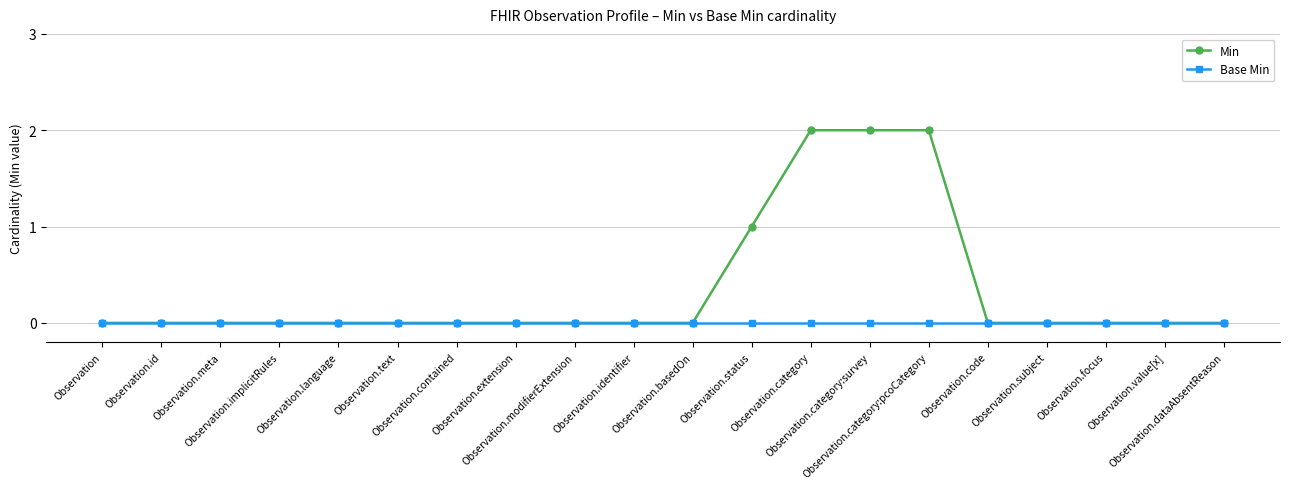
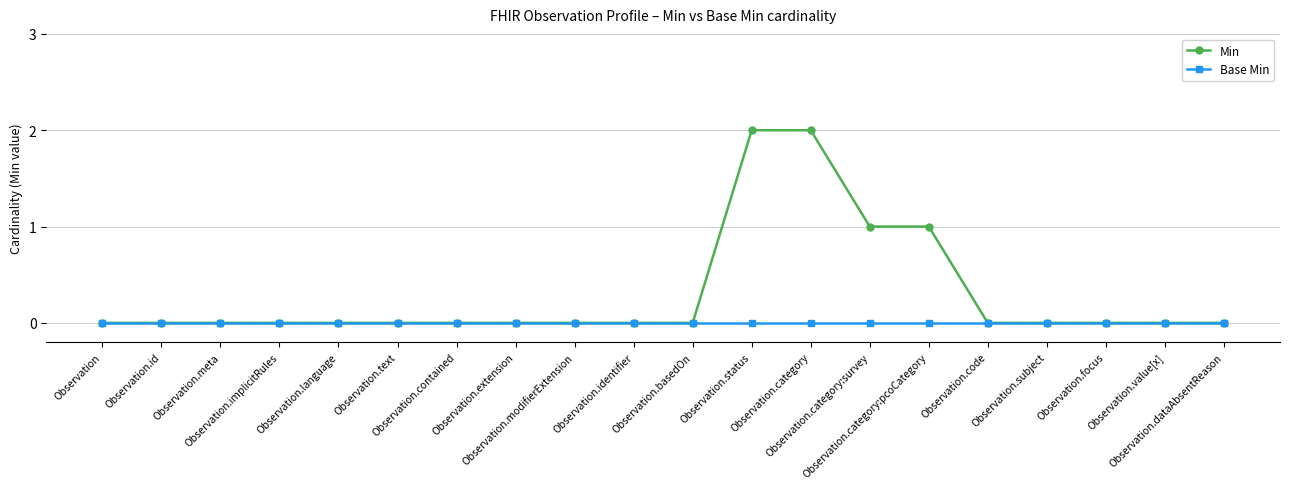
Min, Observation.status: 1 -> 2
Min, Observation.category:survey: 2 -> 1
Min, Observation.category:pcoCategory: 2 -> 1
